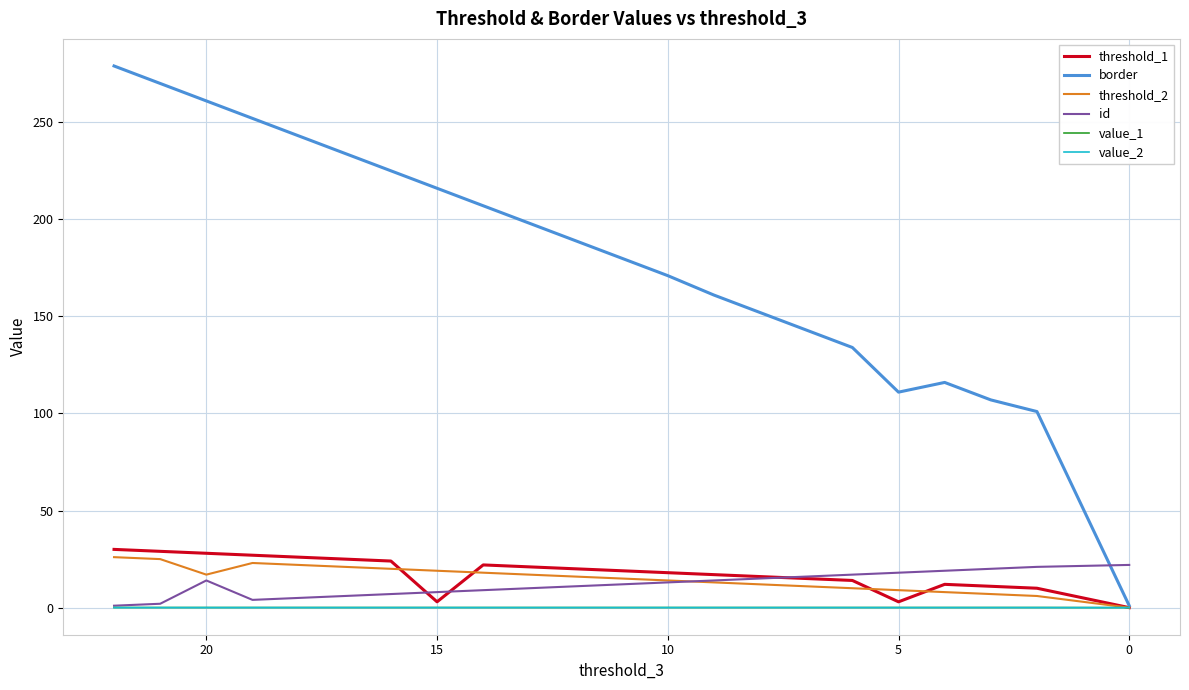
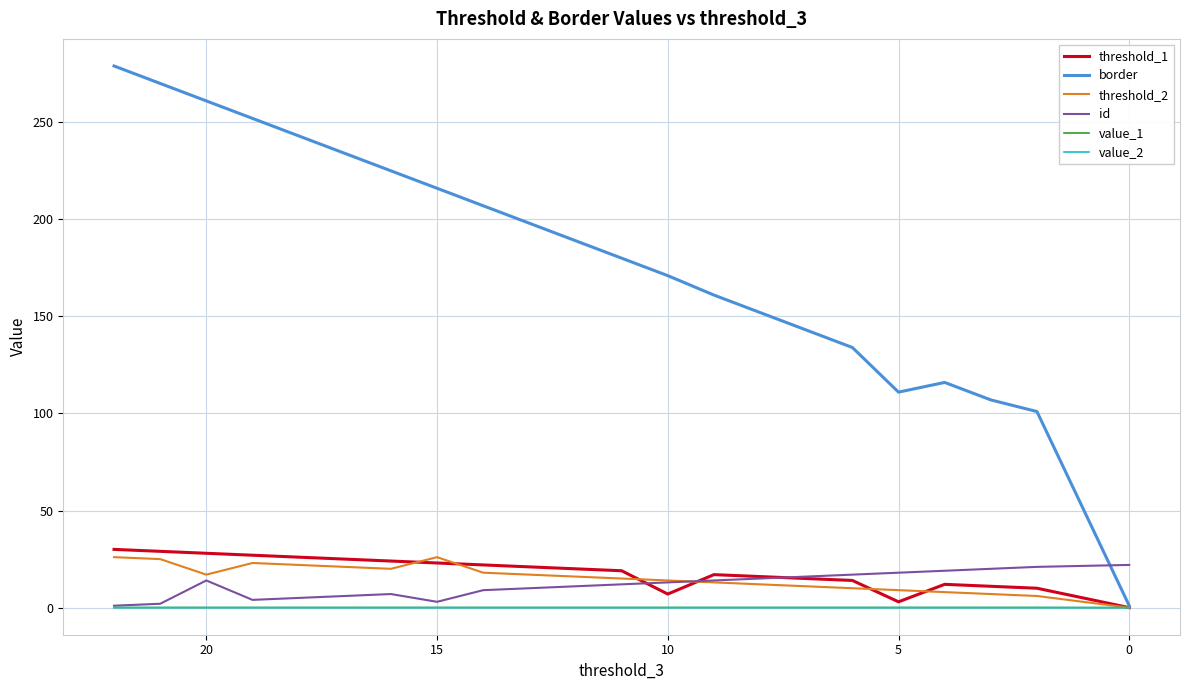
threshold_1, 15: 3 -> 23
threshold_2, 15: 19 -> 26
id, 15: 8 -> 3
threshold_1, 10: 18 -> 7
